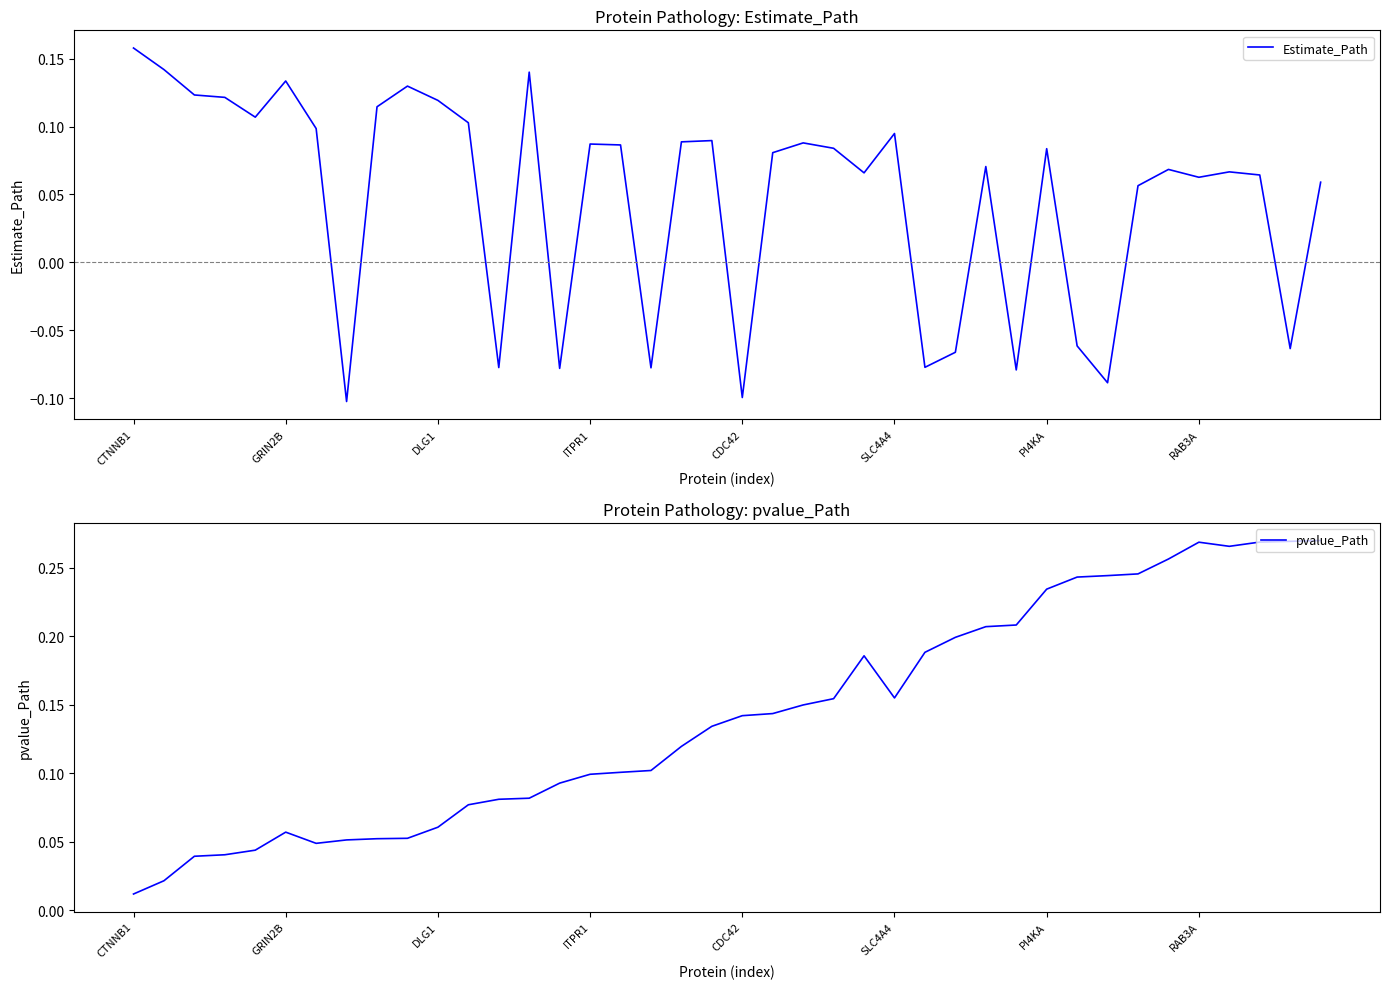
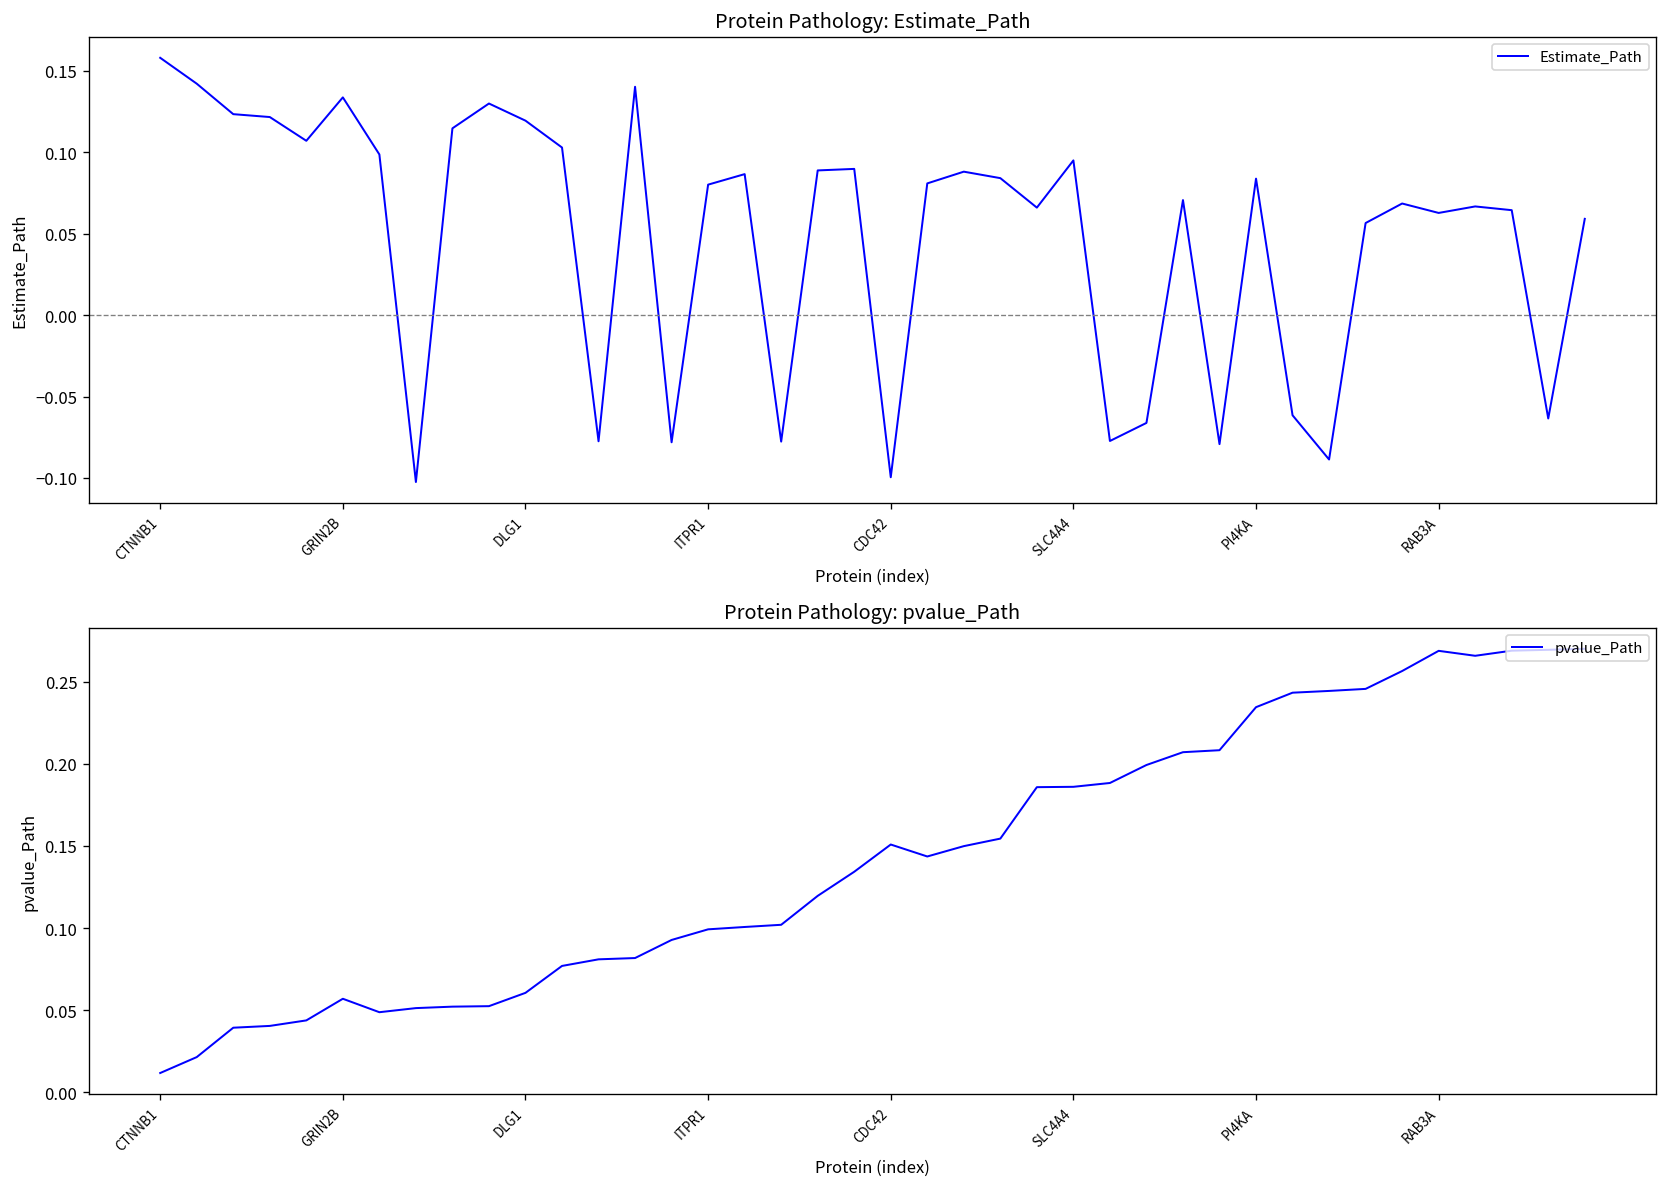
Protein Pathology: Estimate_Path, ITPR1: 0.087 -> 0.080
Protein Pathology: pvalue_Path, CDC42: 0.142 -> 0.151
Protein Pathology: pvalue_Path, SLC4A4: 0.155 -> 0.186
